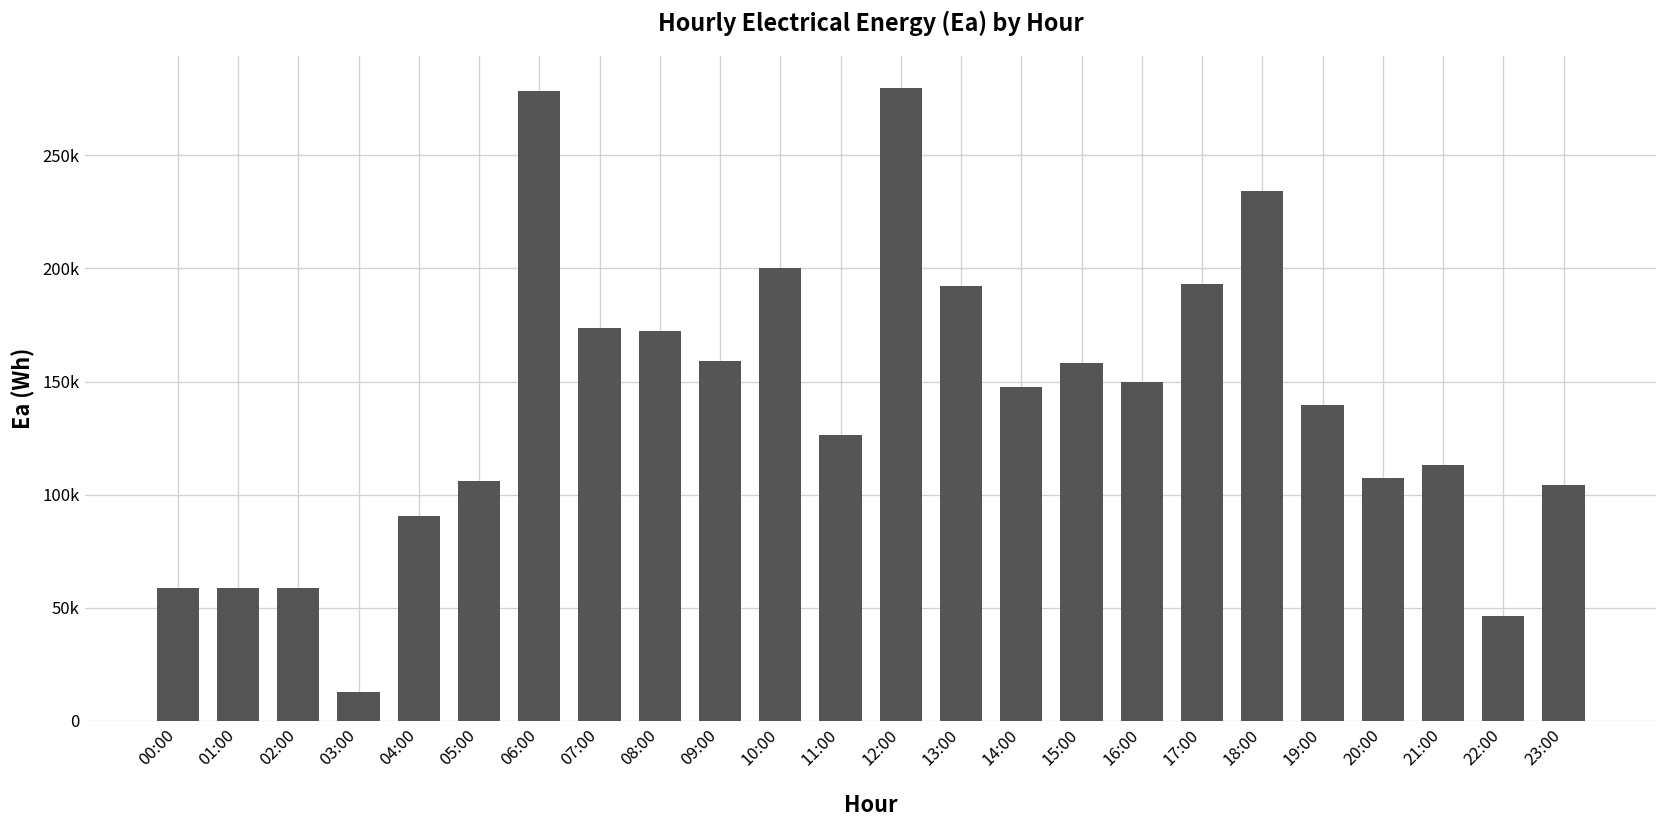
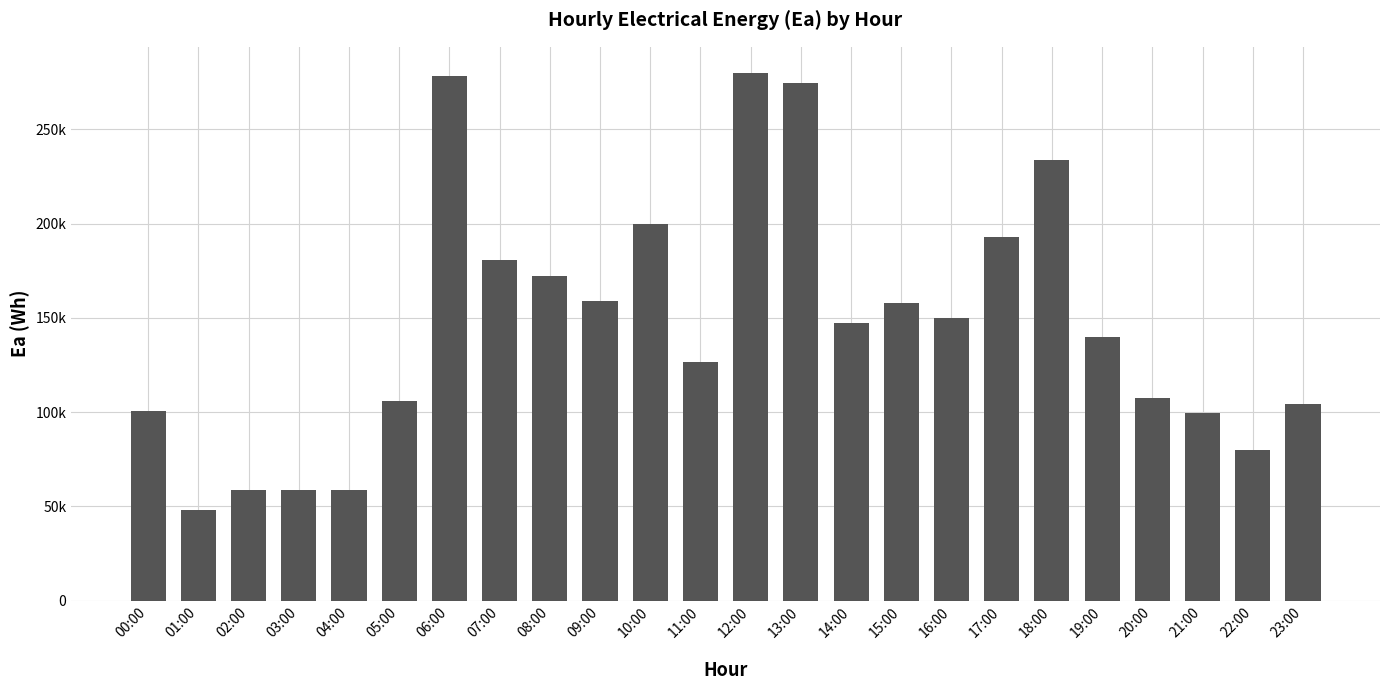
00:00: 59000 -> 101000
01:00: 59000 -> 48000
03:00: 13000 -> 59000
04:00: 91000 -> 59000
07:00: 174000 -> 181000
13:00: 192000 -> 275000
21:00: 113000 -> 99000
22:00: 46000 -> 80000
